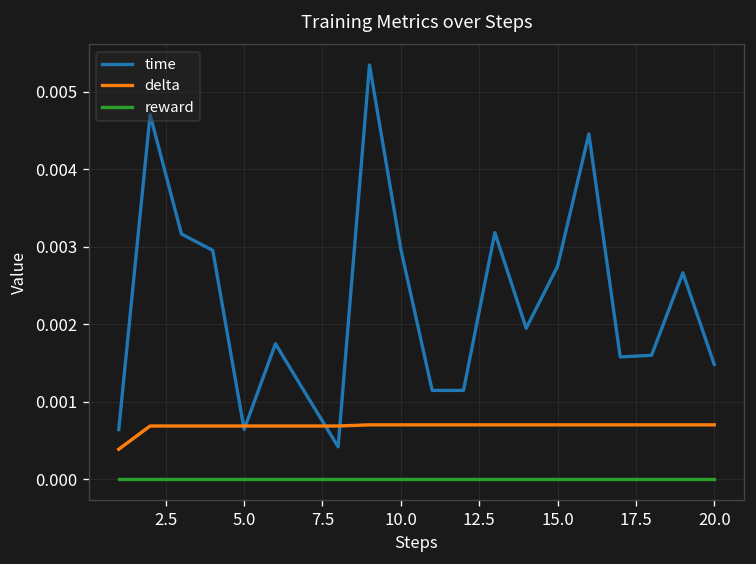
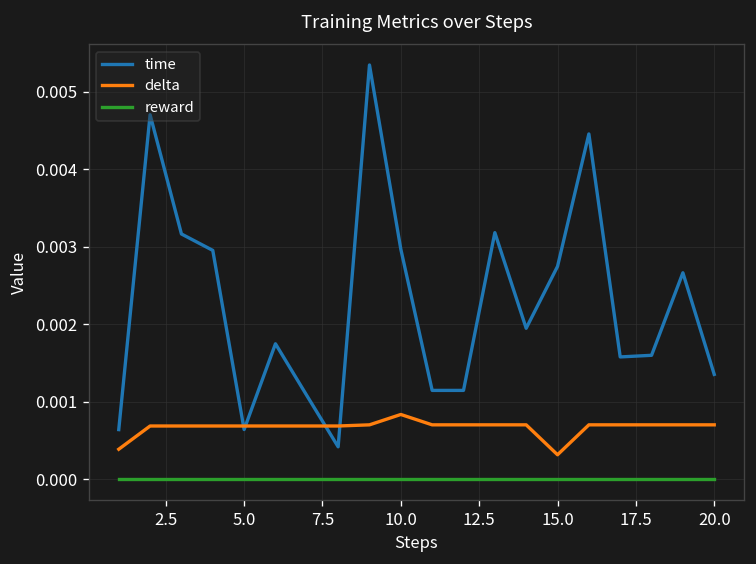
delta, 10.0: 0.0007 -> 0.0008
delta, 15.0: 0.0007 -> 0.0003
time, 20.0: 0.0015 -> 0.0014
